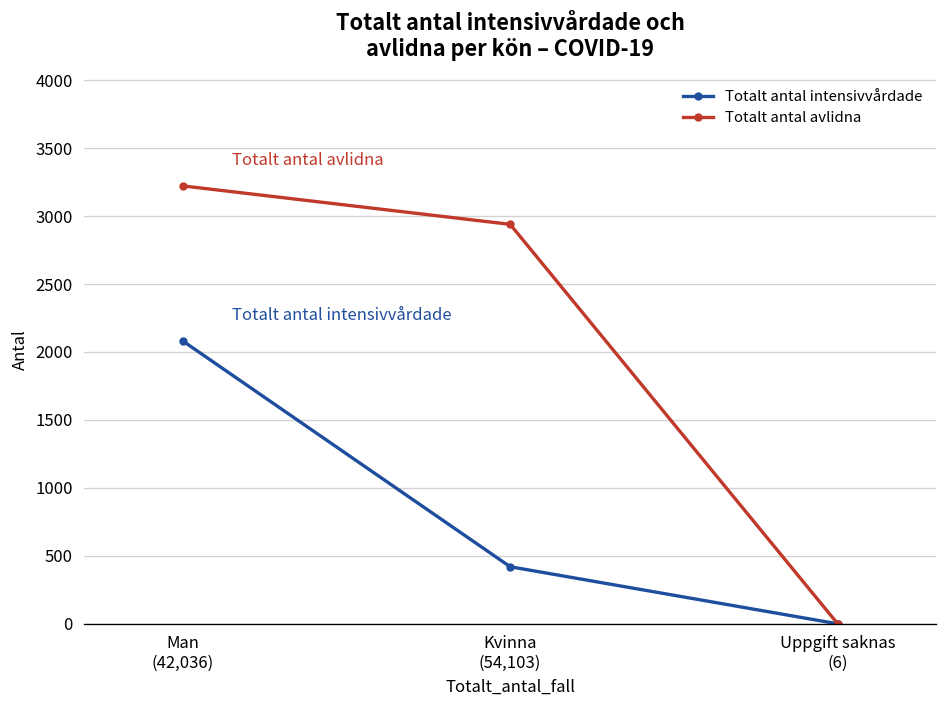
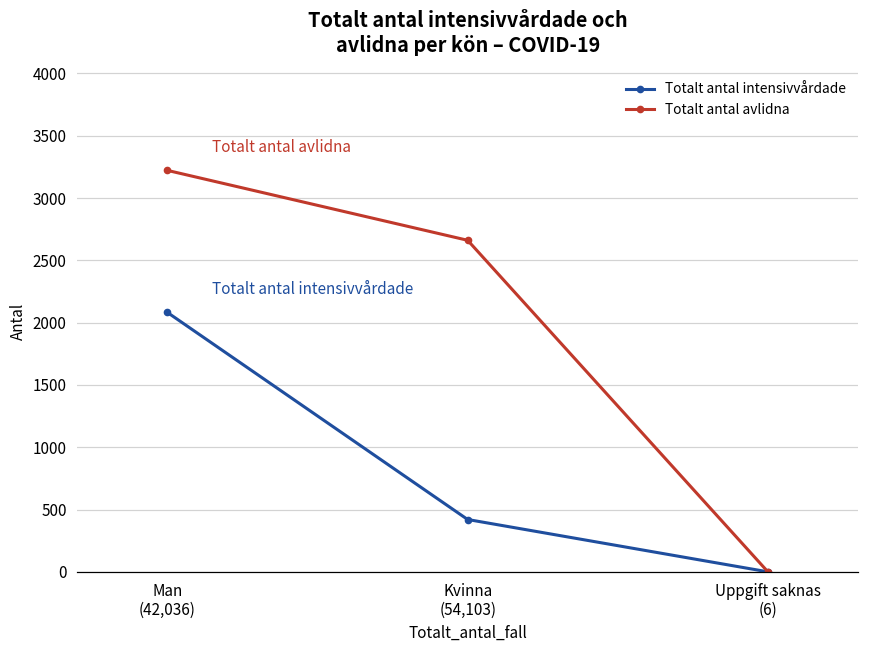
Totalt antal avlidna, Kvinna (54,103): 2940 -> 2660
